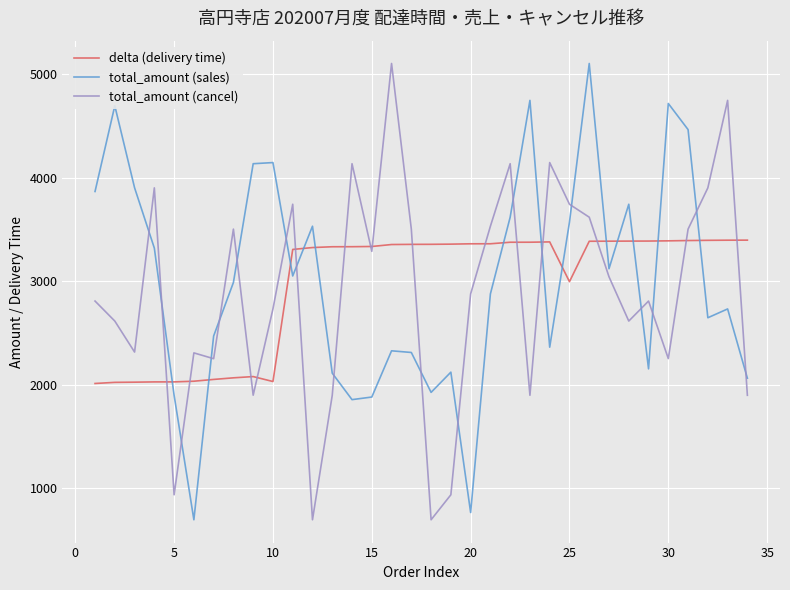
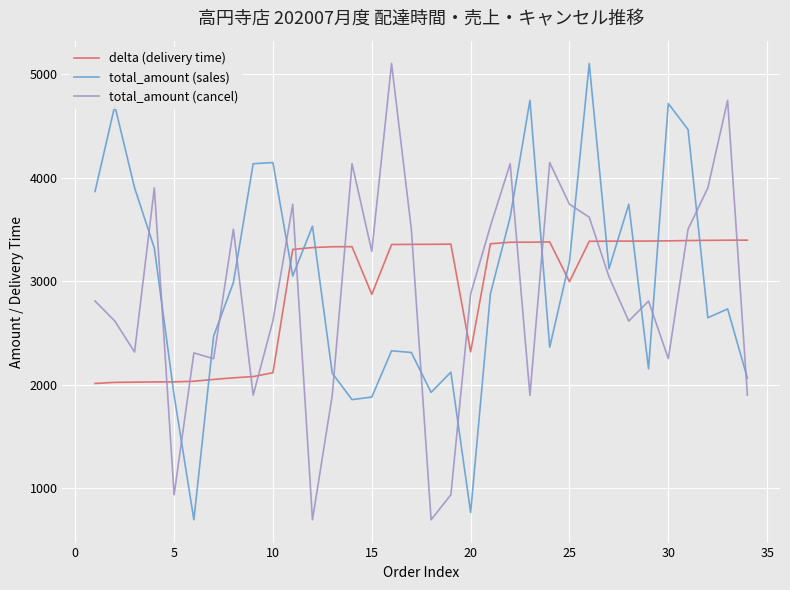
delta (delivery time), 10: 2030 -> 2120
total_amount (cancel), 10: 2730 -> 2620
delta (delivery time), 15: 3330 -> 2870
delta (delivery time), 20: 3360 -> 2320
total_amount (sales), 25: 3570 -> 3190
